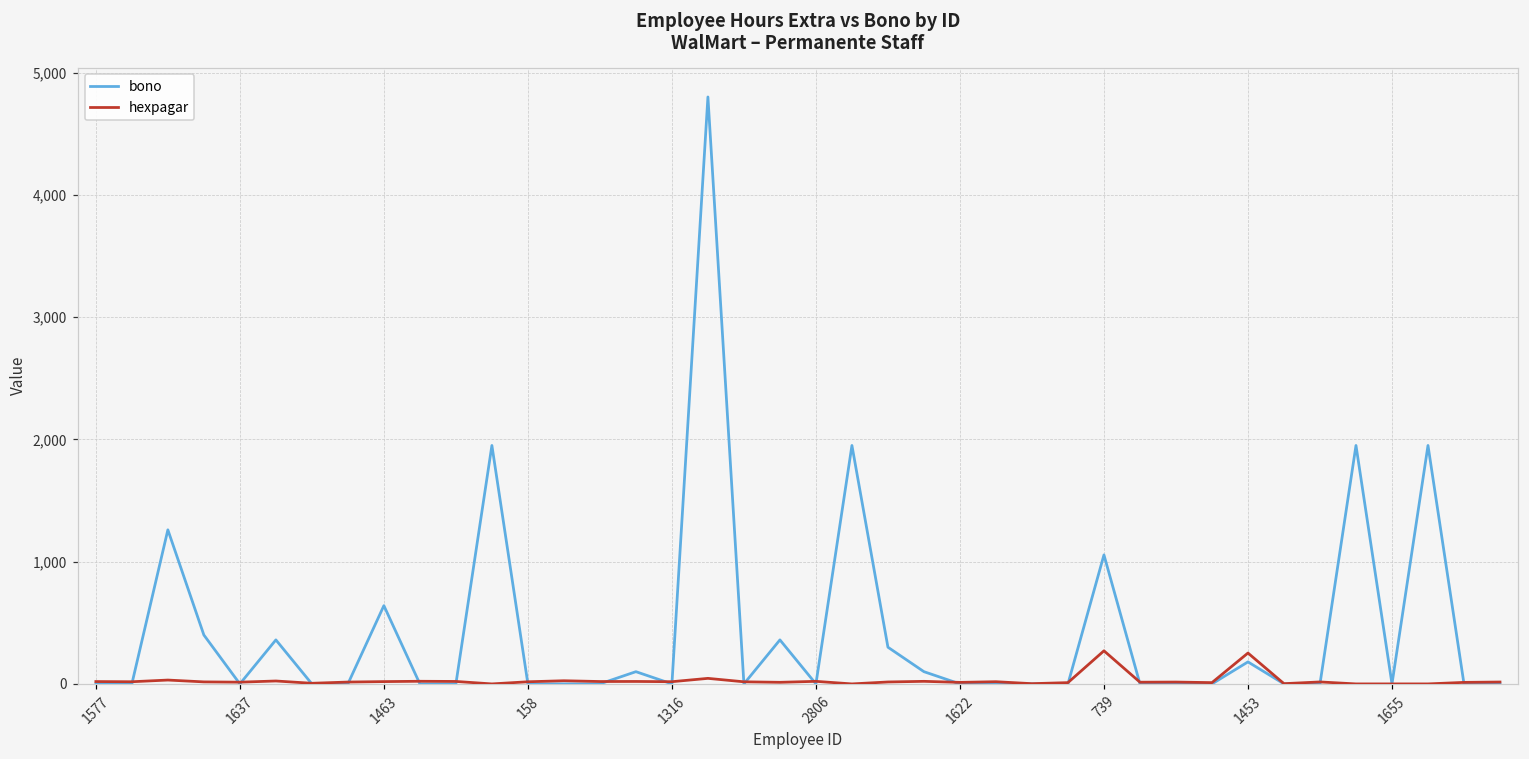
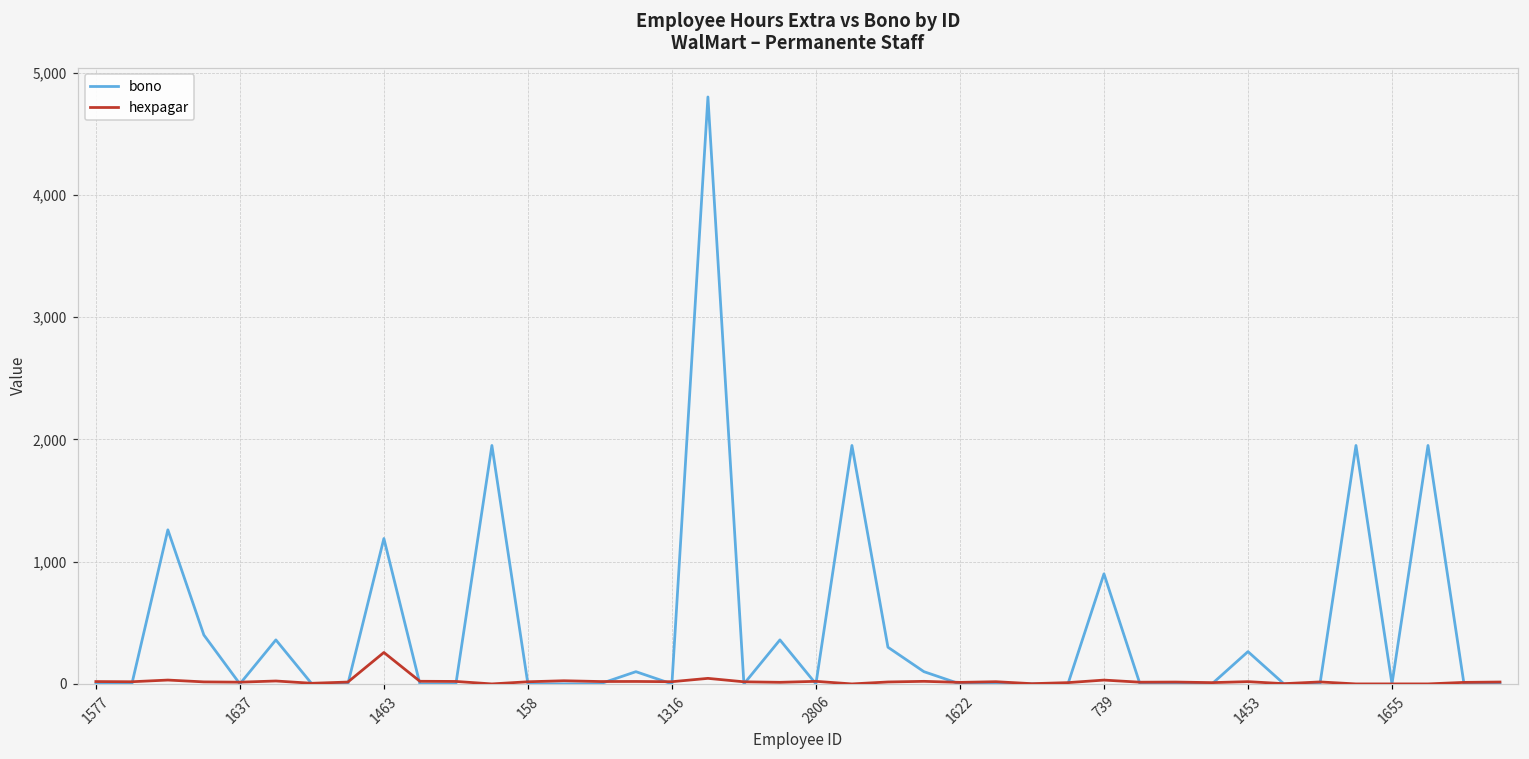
bono, 1463: 640 -> 1,190
hexpagar, 1463: 20 -> 260
bono, 739: 1,060 -> 900
hexpagar, 739: 270 -> 30
bono, 1453: 180 -> 260
hexpagar, 1453: 250 -> 20
